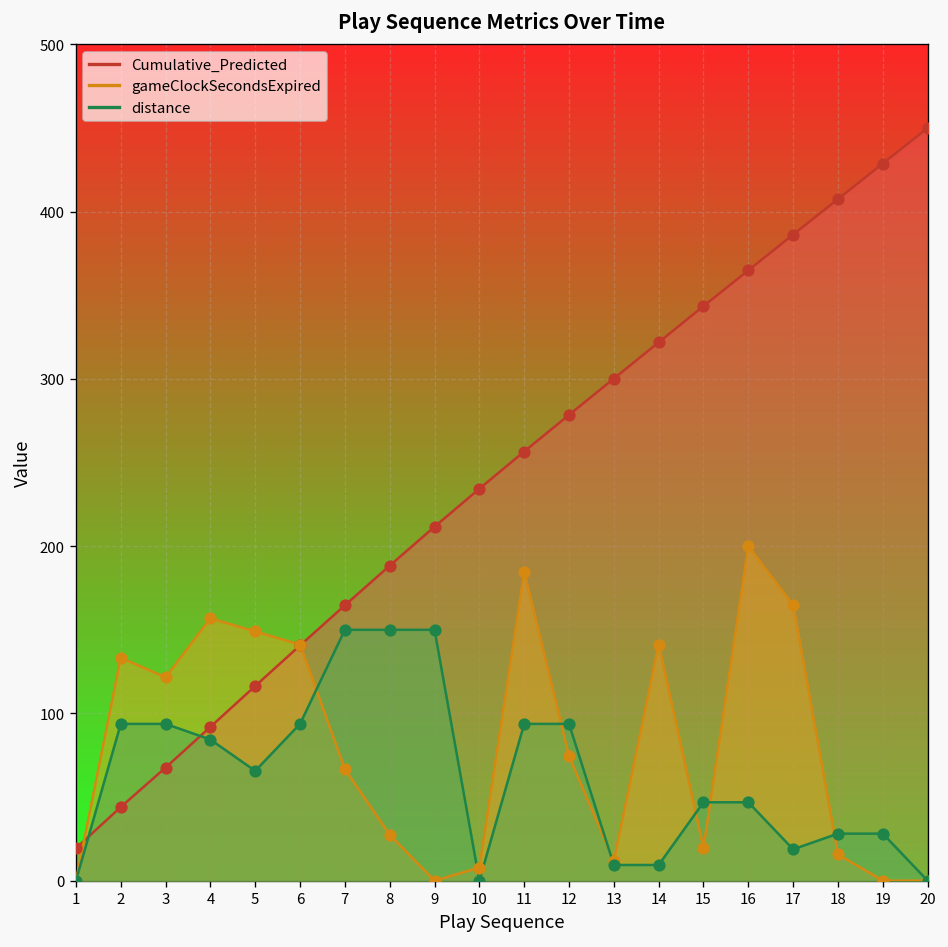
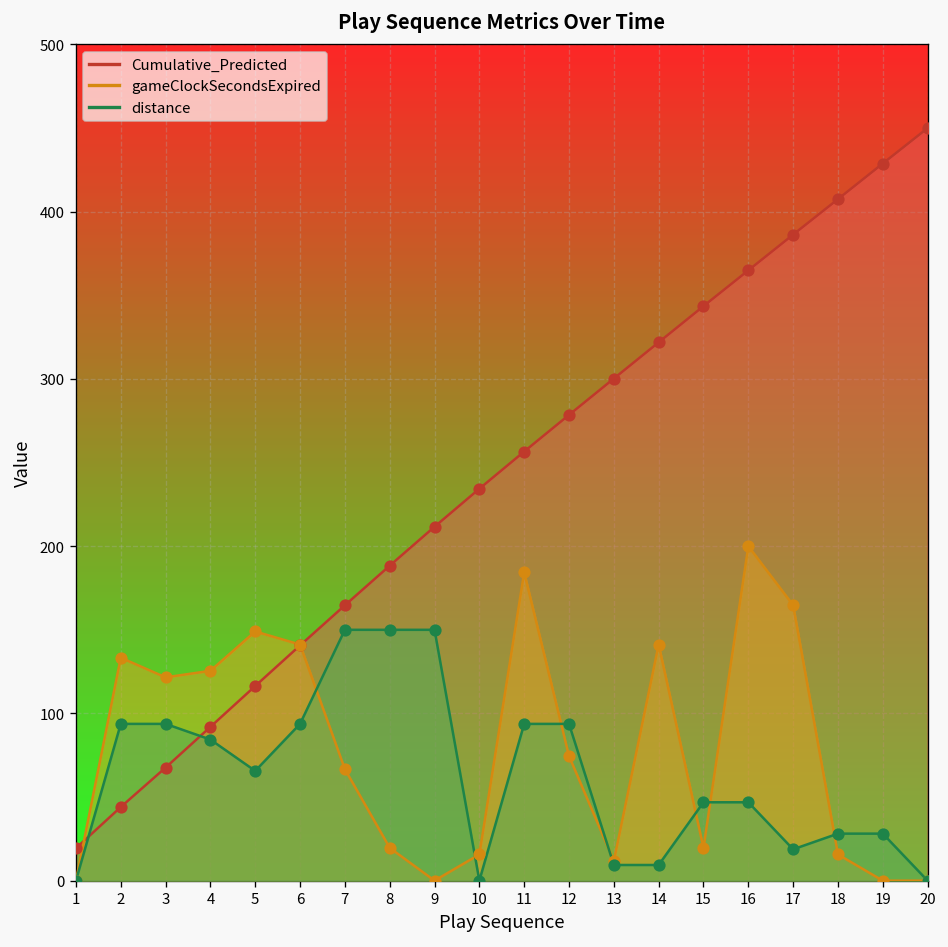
gameClockSecondsExpired, 4: 157 -> 125
gameClockSecondsExpired, 8: 27 -> 20
gameClockSecondsExpired, 10: 8 -> 16
